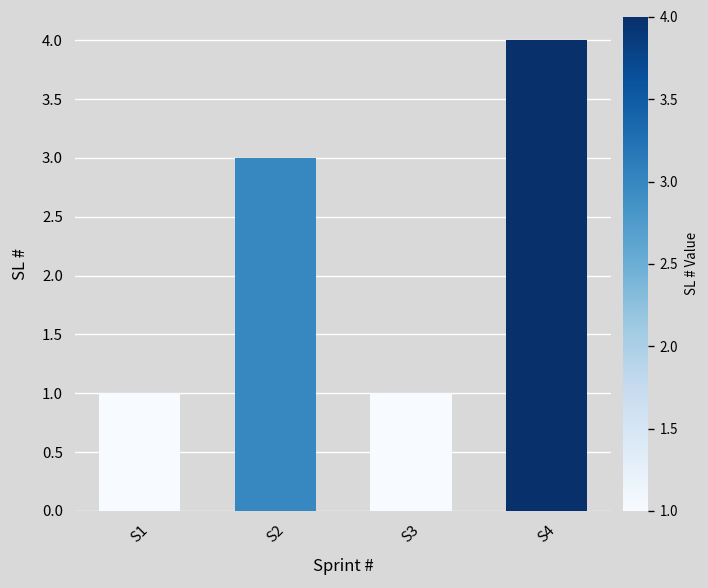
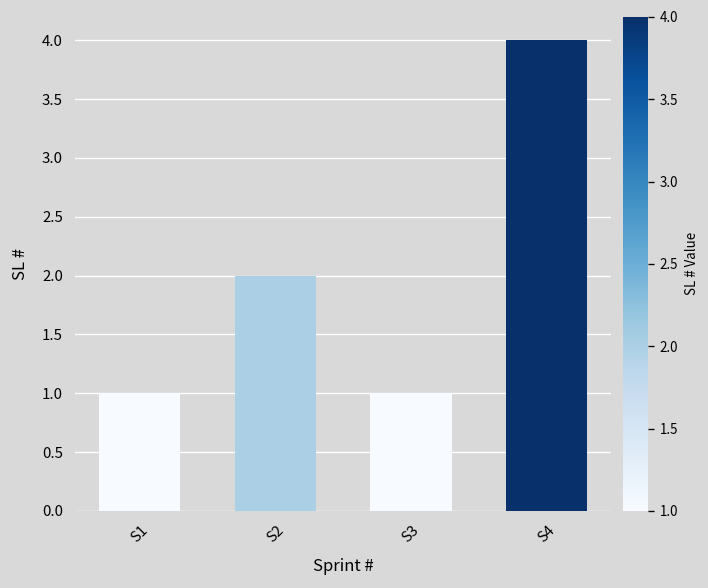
S2: 3 -> 2
